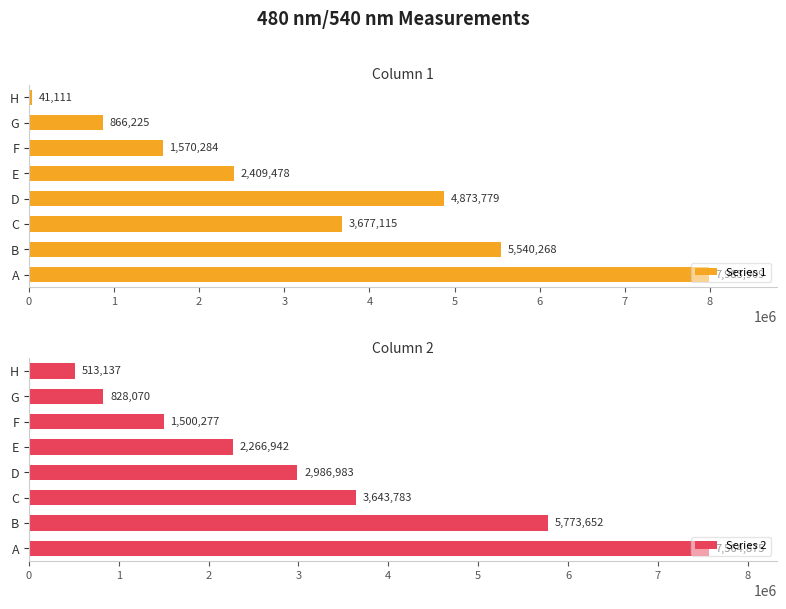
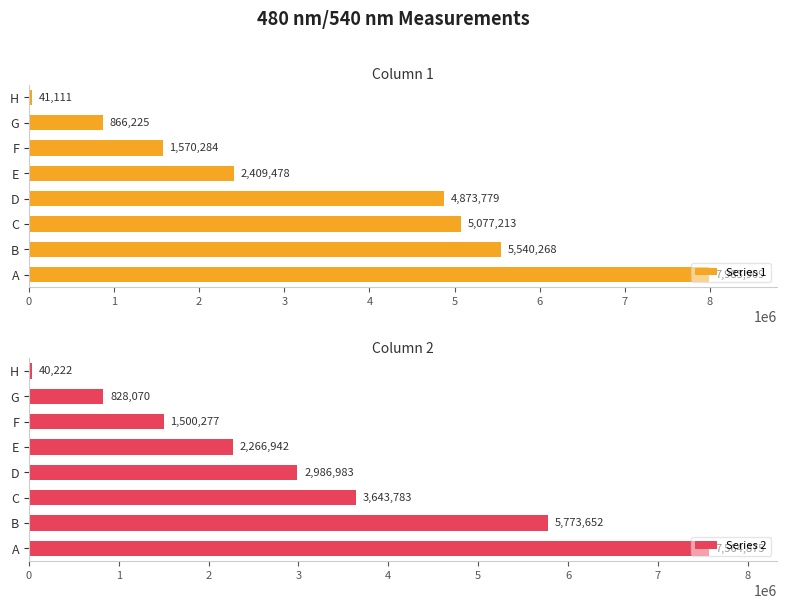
Column 1, C: 3,677,115 -> 5,077,213
Column 2, H: 513,137 -> 40,222
